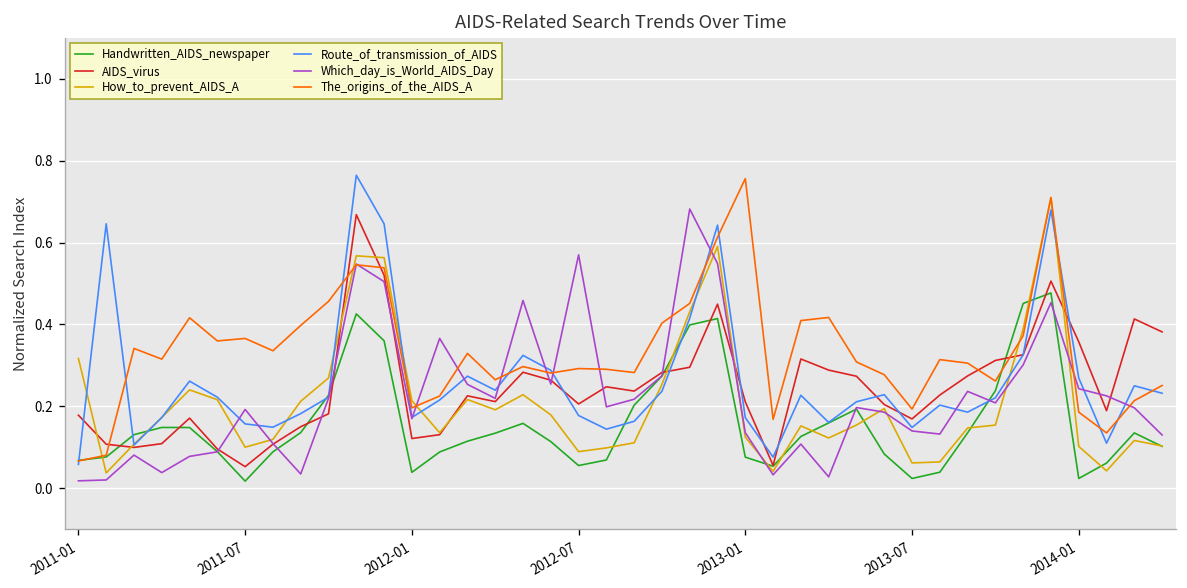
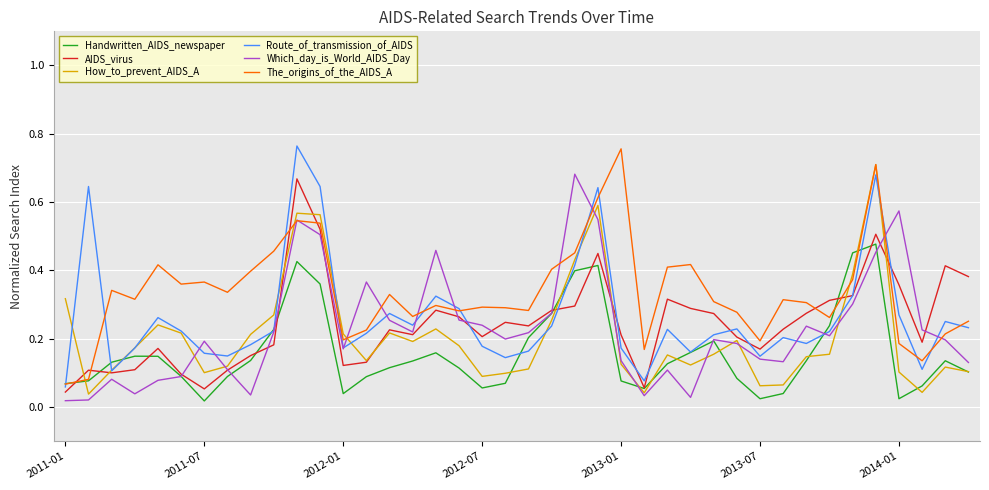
AIDS_virus, 2011-01: 0.18 -> 0.04
Which_day_is_World_AIDS_Day, 2012-07: 0.57 -> 0.24
Which_day_is_World_AIDS_Day, 2014-01: 0.24 -> 0.57
